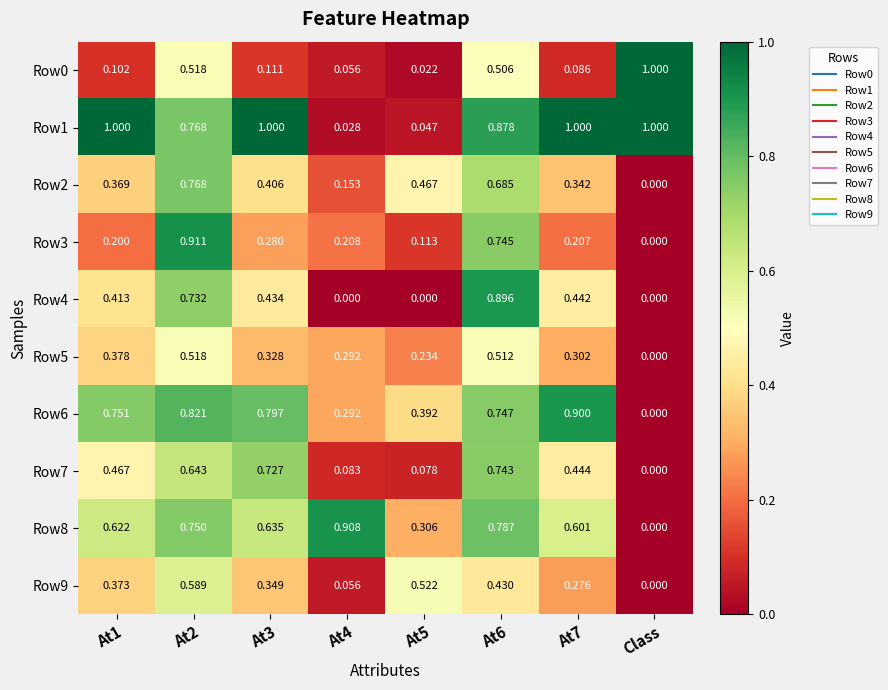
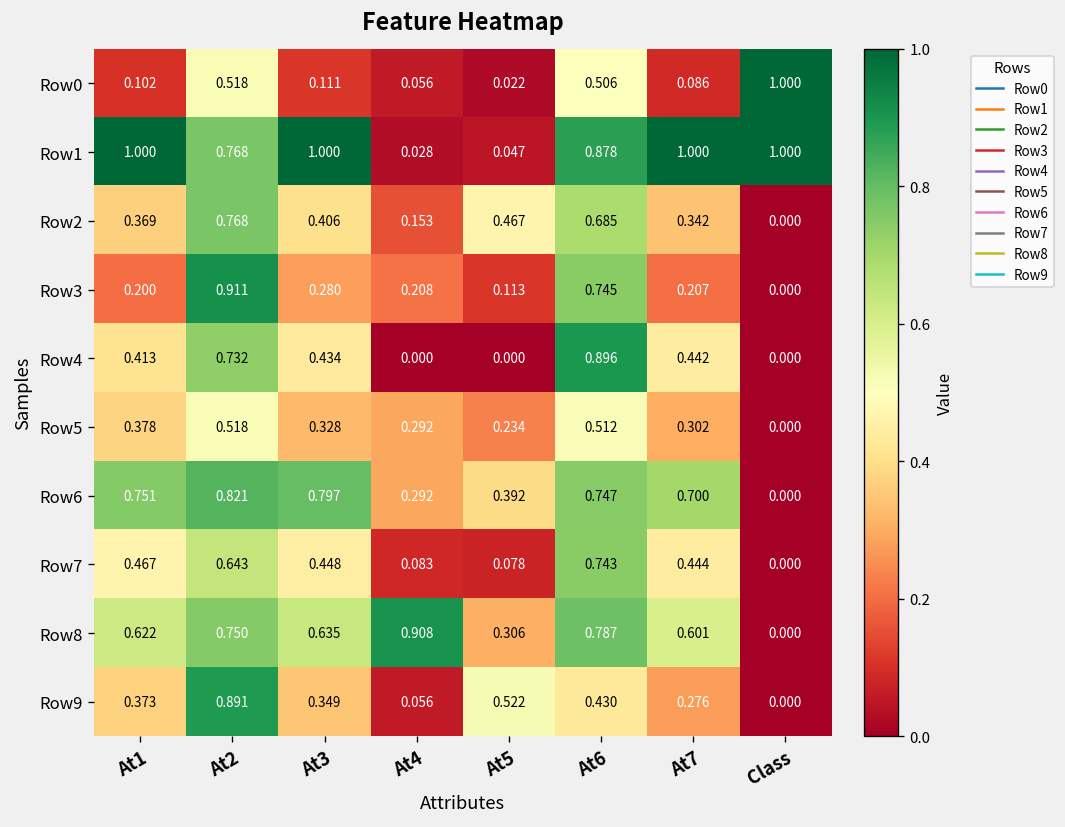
Row6, At7: 0.900 -> 0.700
Row7, At3: 0.727 -> 0.448
Row9, At2: 0.589 -> 0.891
